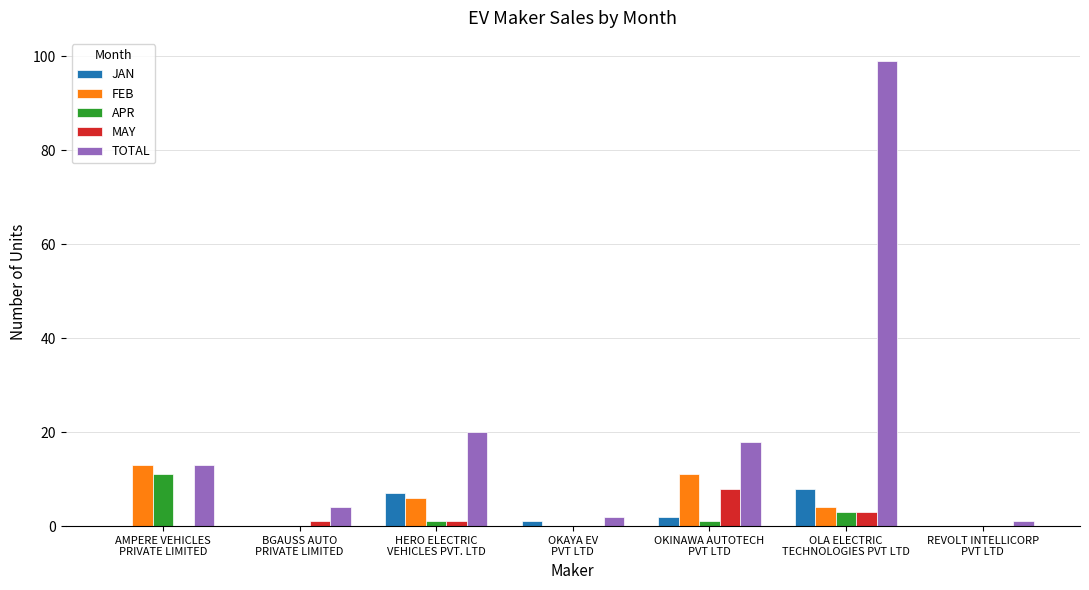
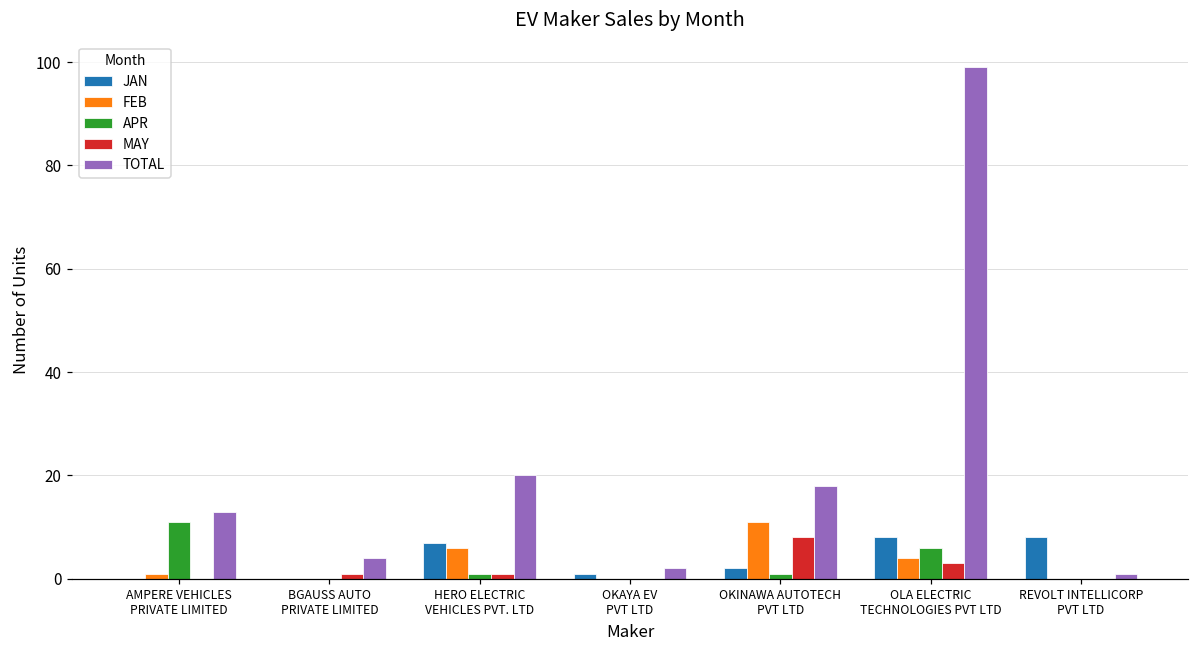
FEB, AMPERE VEHICLES PRIVATE LIMITED: 13 -> 1
APR, OLA ELECTRIC TECHNOLOGIES PVT LTD: 3 -> 6
JAN, REVOLT INTELLICORP PVT LTD: 0 -> 8
